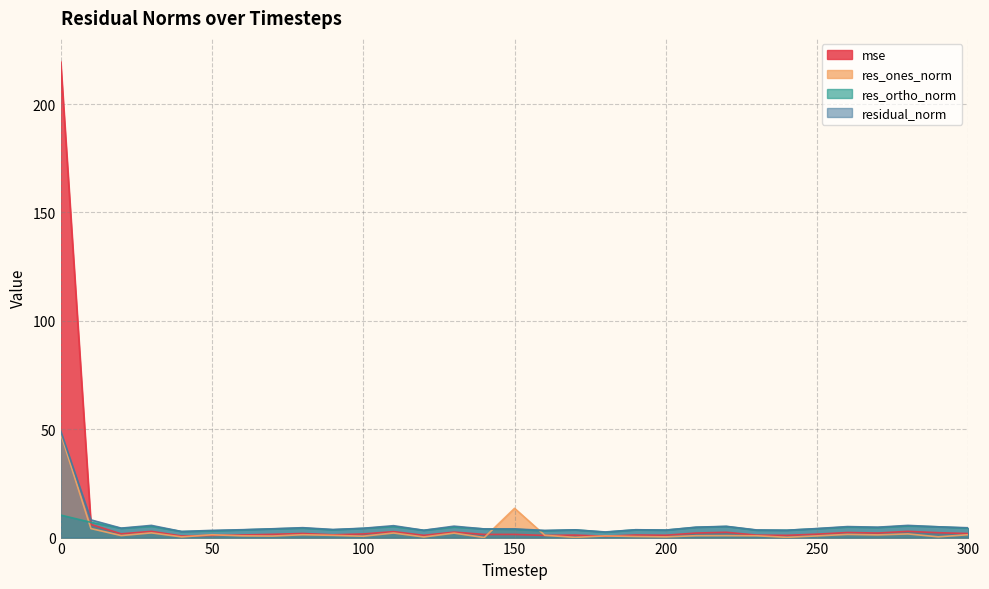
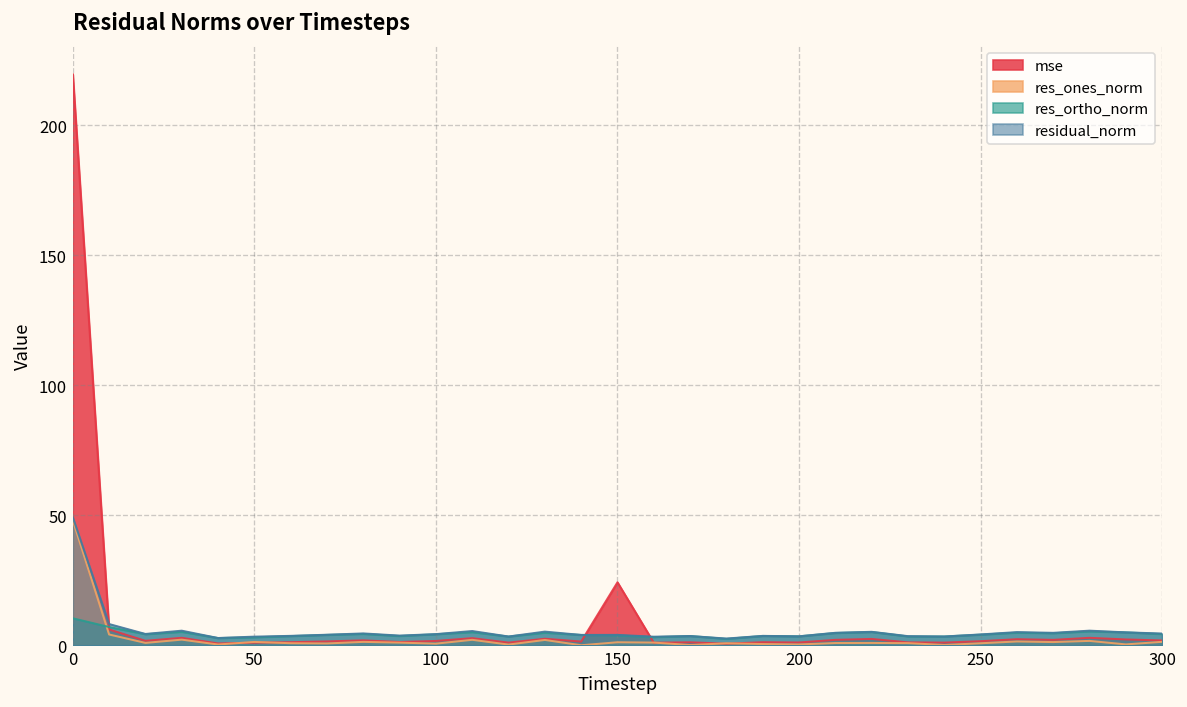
mse, 150: 1 -> 24
res_ones_norm, 150: 13 -> 1
